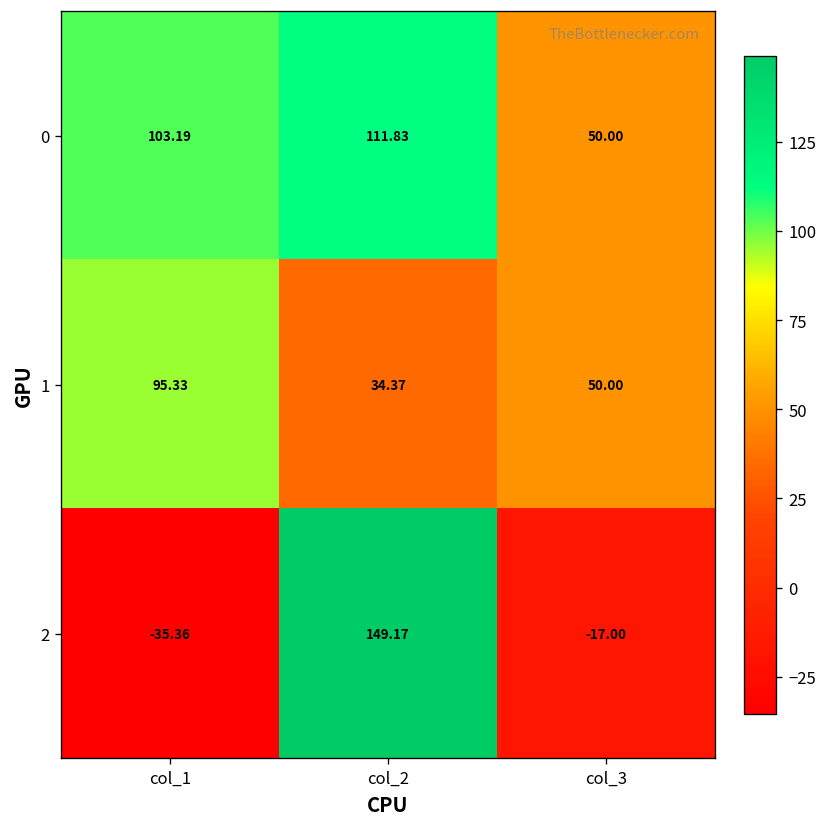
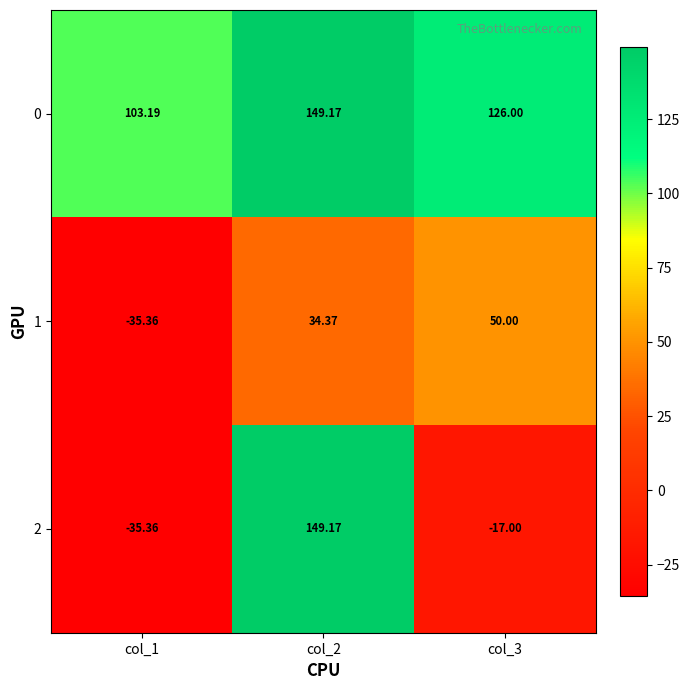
0, col_2: 111.83 -> 149.17
0, col_3: 50.00 -> 126.00
1, col_1: 95.33 -> -35.36
